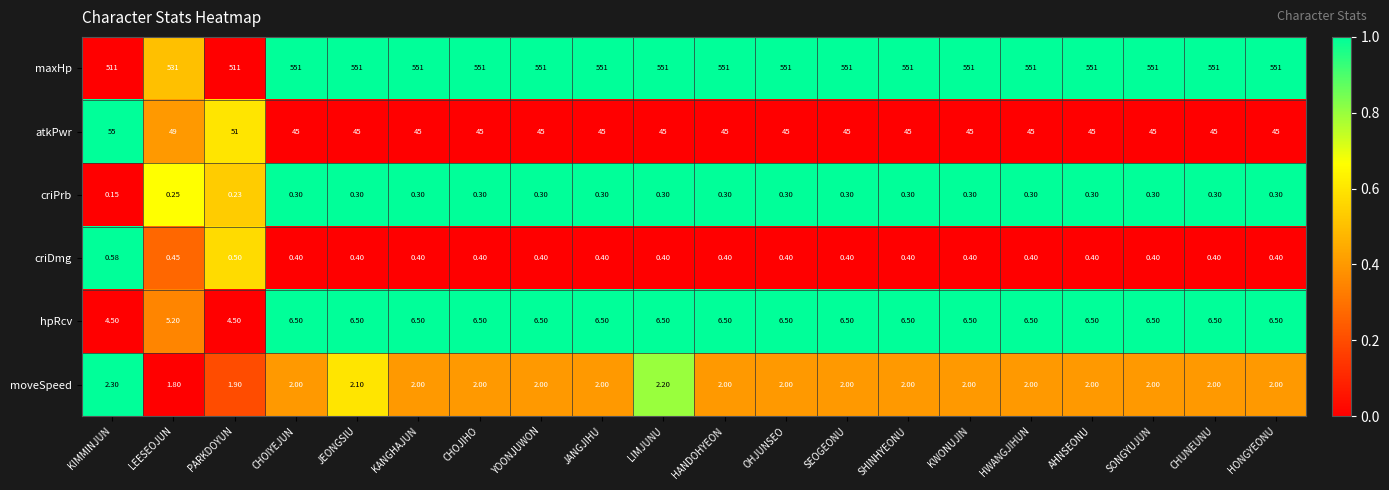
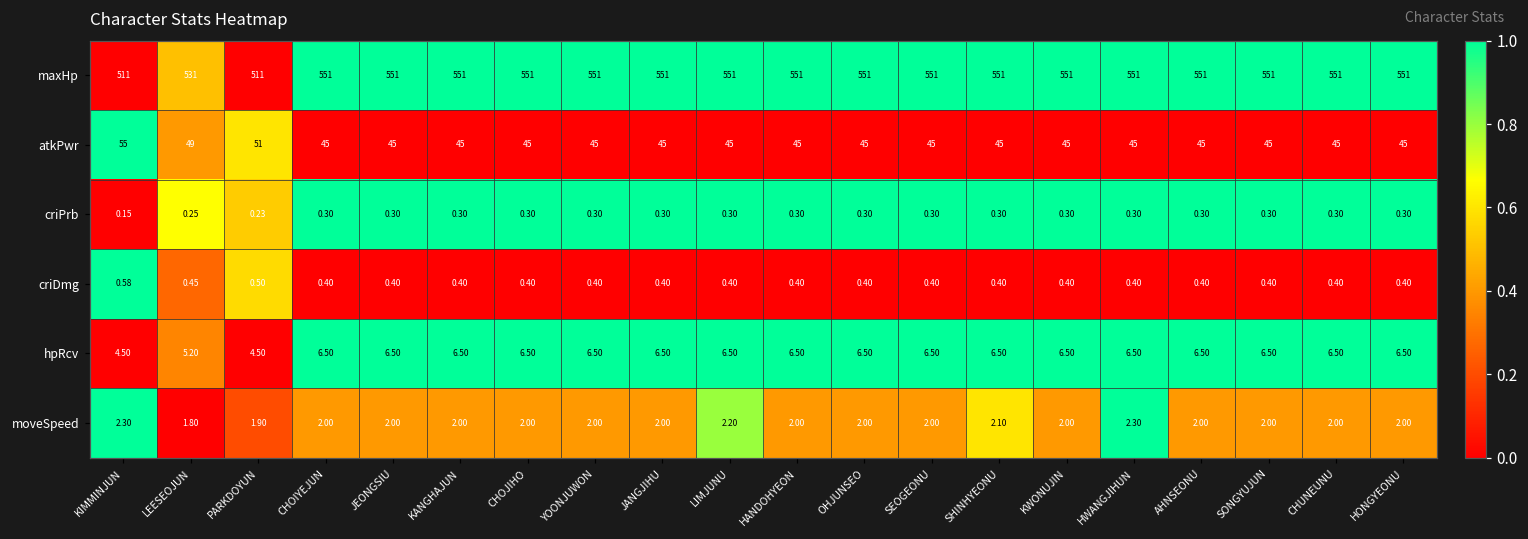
moveSpeed, JEONGSIU: 2.10 -> 2.00
moveSpeed, SHINHYEONU: 2.00 -> 2.10
moveSpeed, HWANGJIHUN: 2.00 -> 2.30
